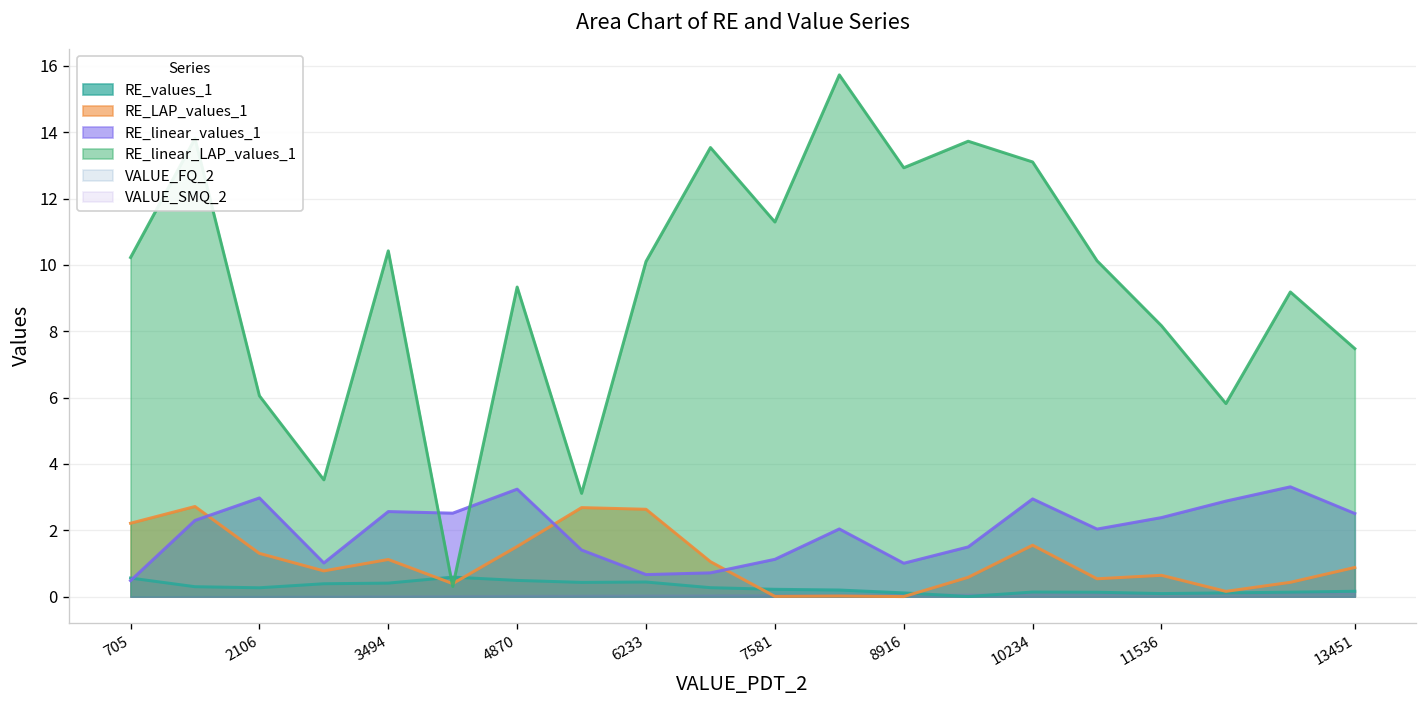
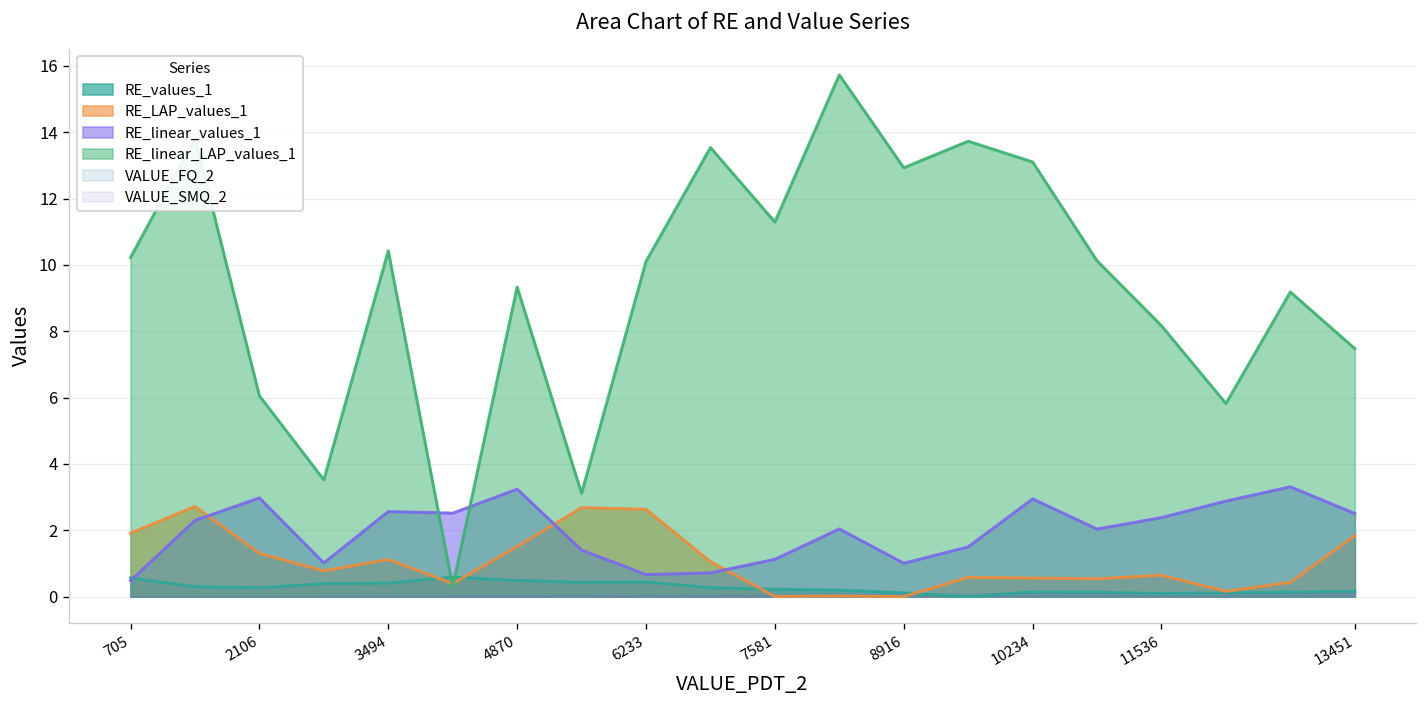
RE_LAP_values_1, 705: 2.2 -> 1.9
RE_LAP_values_1, 10234: 1.6 -> 0.6
RE_LAP_values_1, 13451: 0.9 -> 1.8
